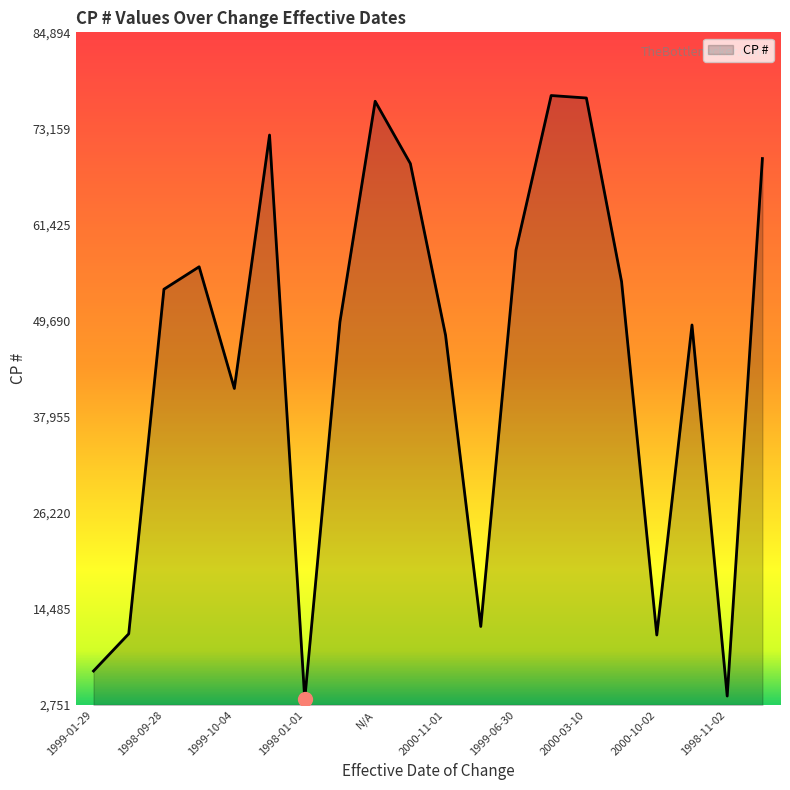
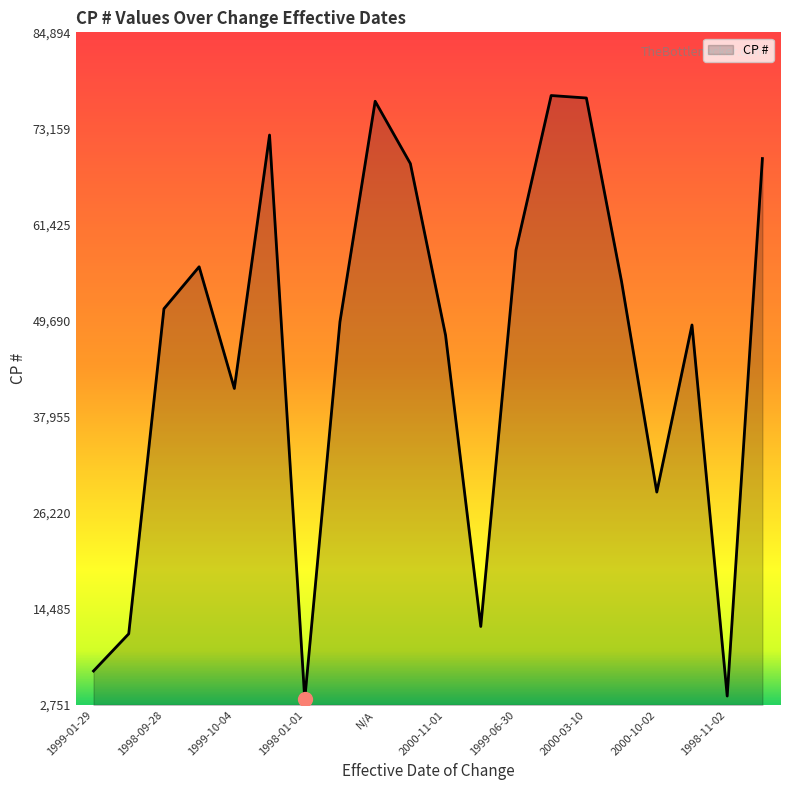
CP #, 1998-09-28: 54,000 -> 51,000
CP #, 2000-10-02: 11,000 -> 29,000
